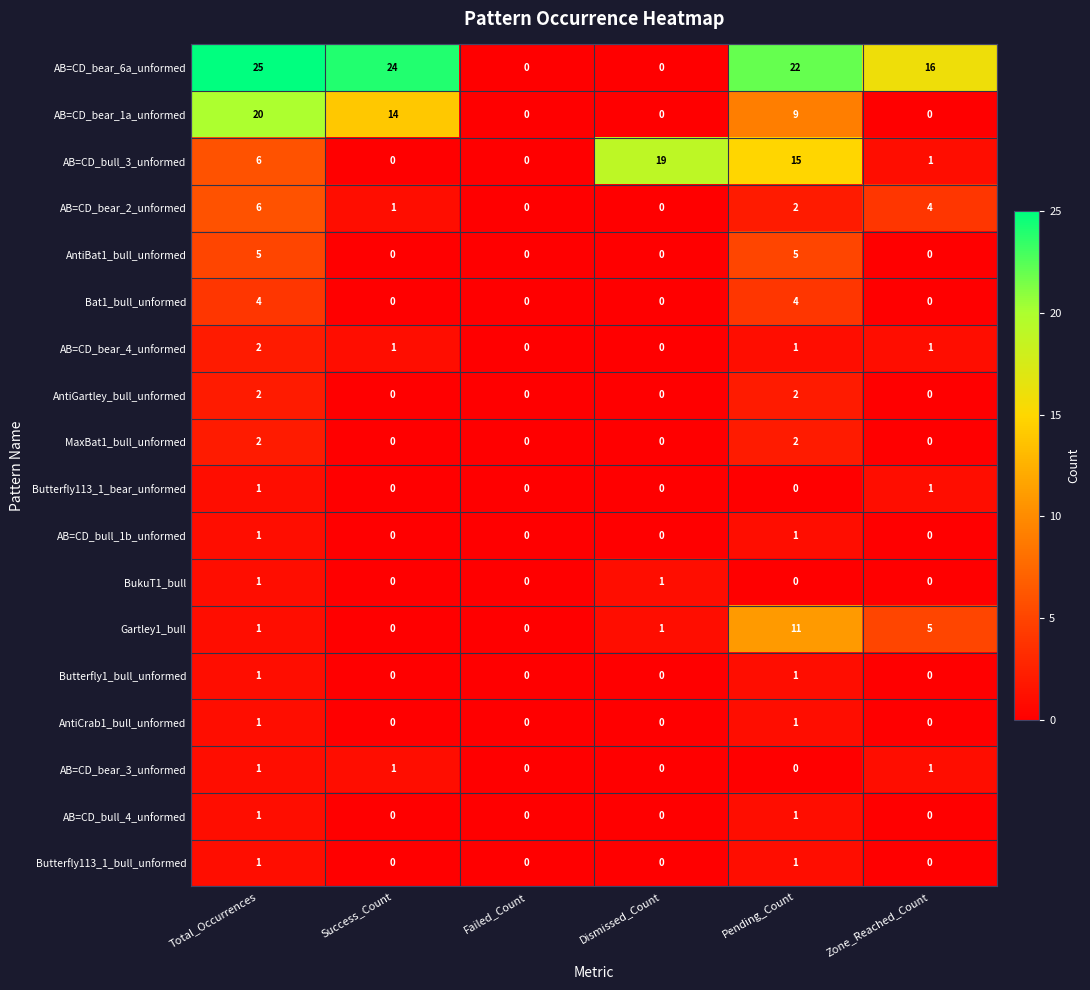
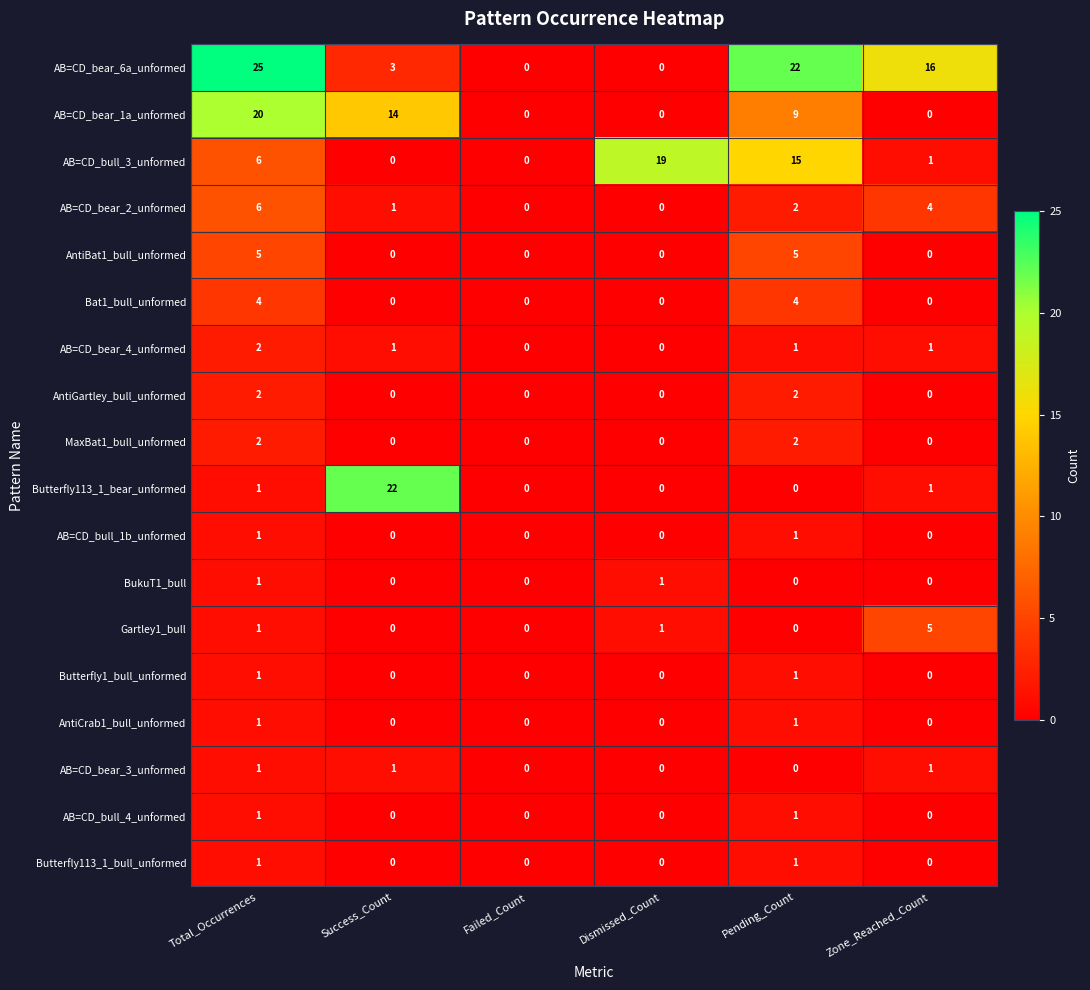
AB=CD_bear_6a_unformed, Success_Count: 24 -> 3
Butterfly113_1_bear_unformed, Success_Count: 0 -> 22
Gartley1_bull, Pending_Count: 11 -> 0
